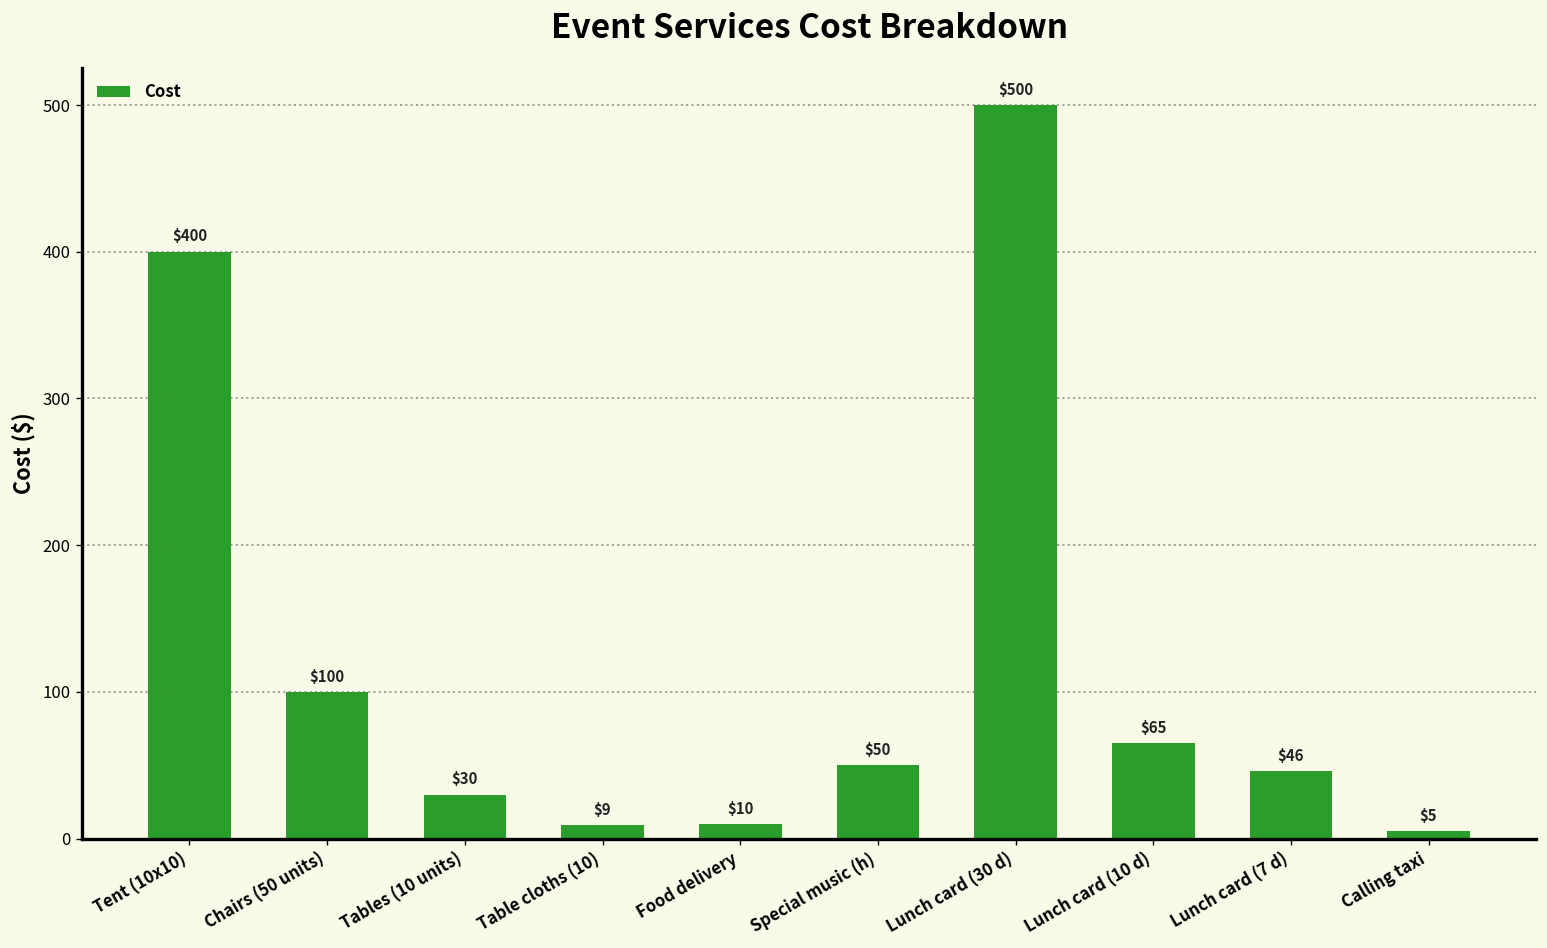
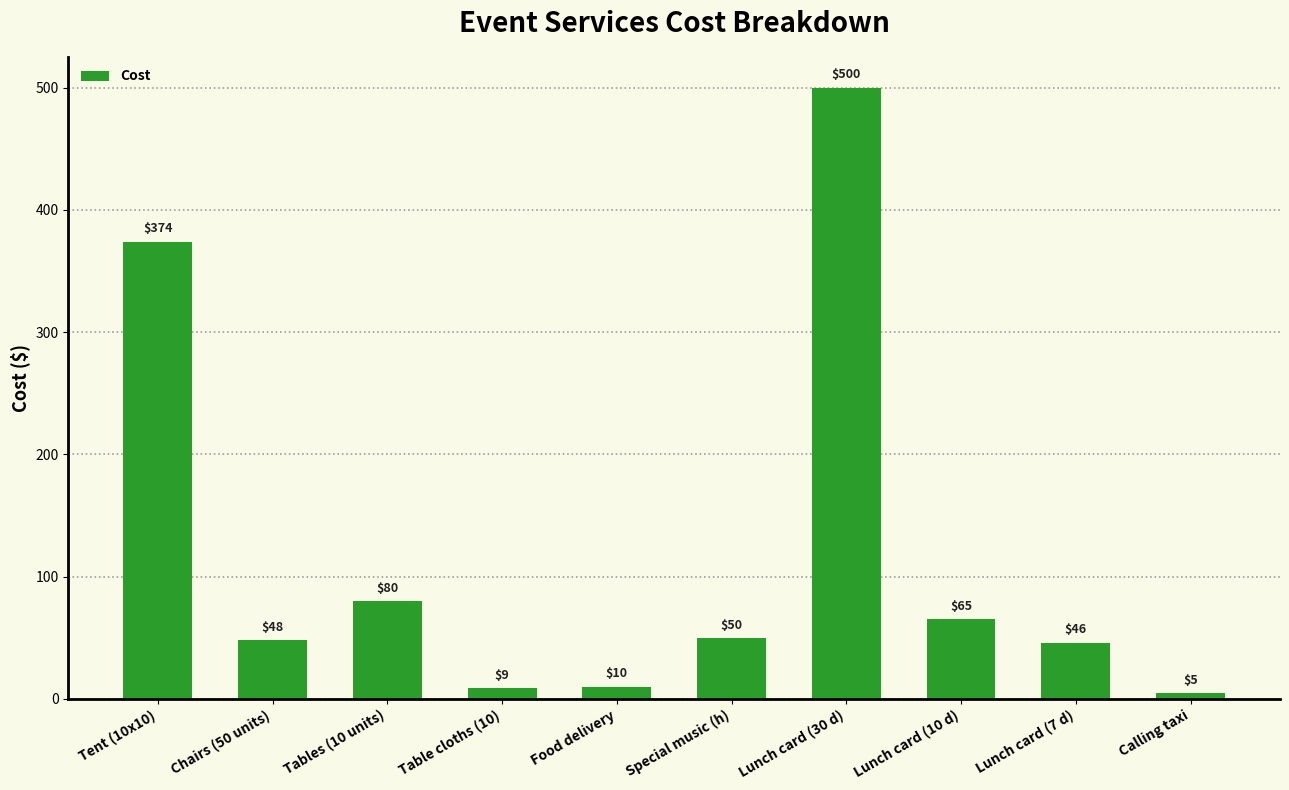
Tent (10x10): $400 -> $374
Chairs (50 units): $100 -> $48
Tables (10 units): $30 -> $80
